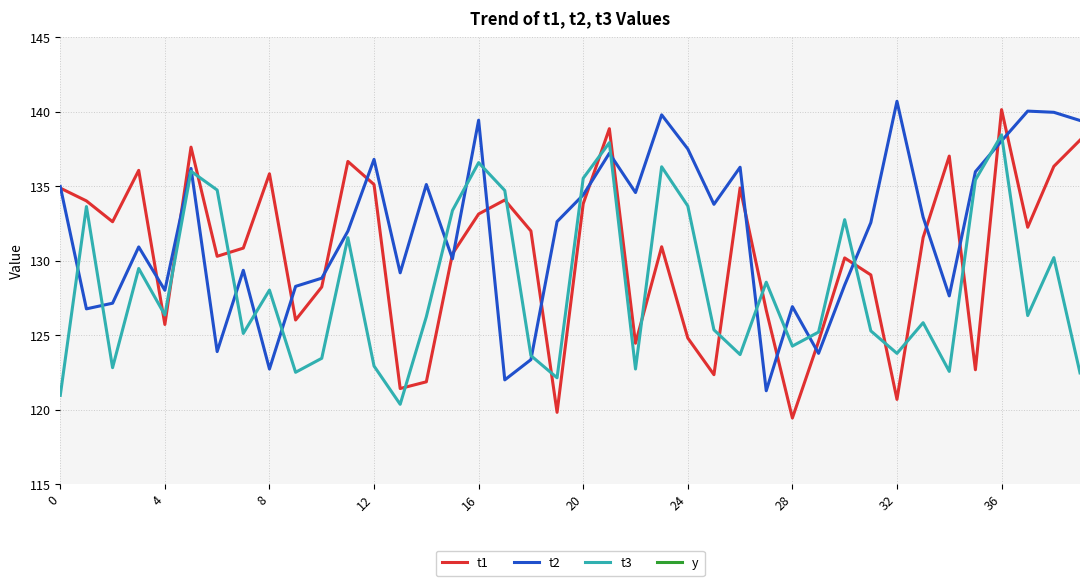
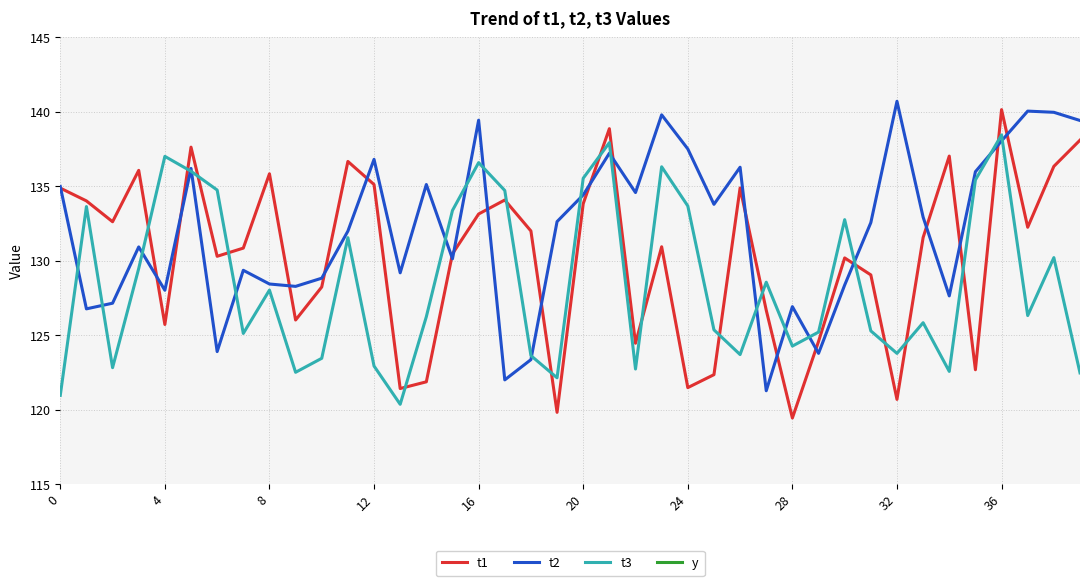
t3, 4: 126.4 -> 137.0
t2, 8: 122.7 -> 128.4
t1, 24: 124.8 -> 121.5
